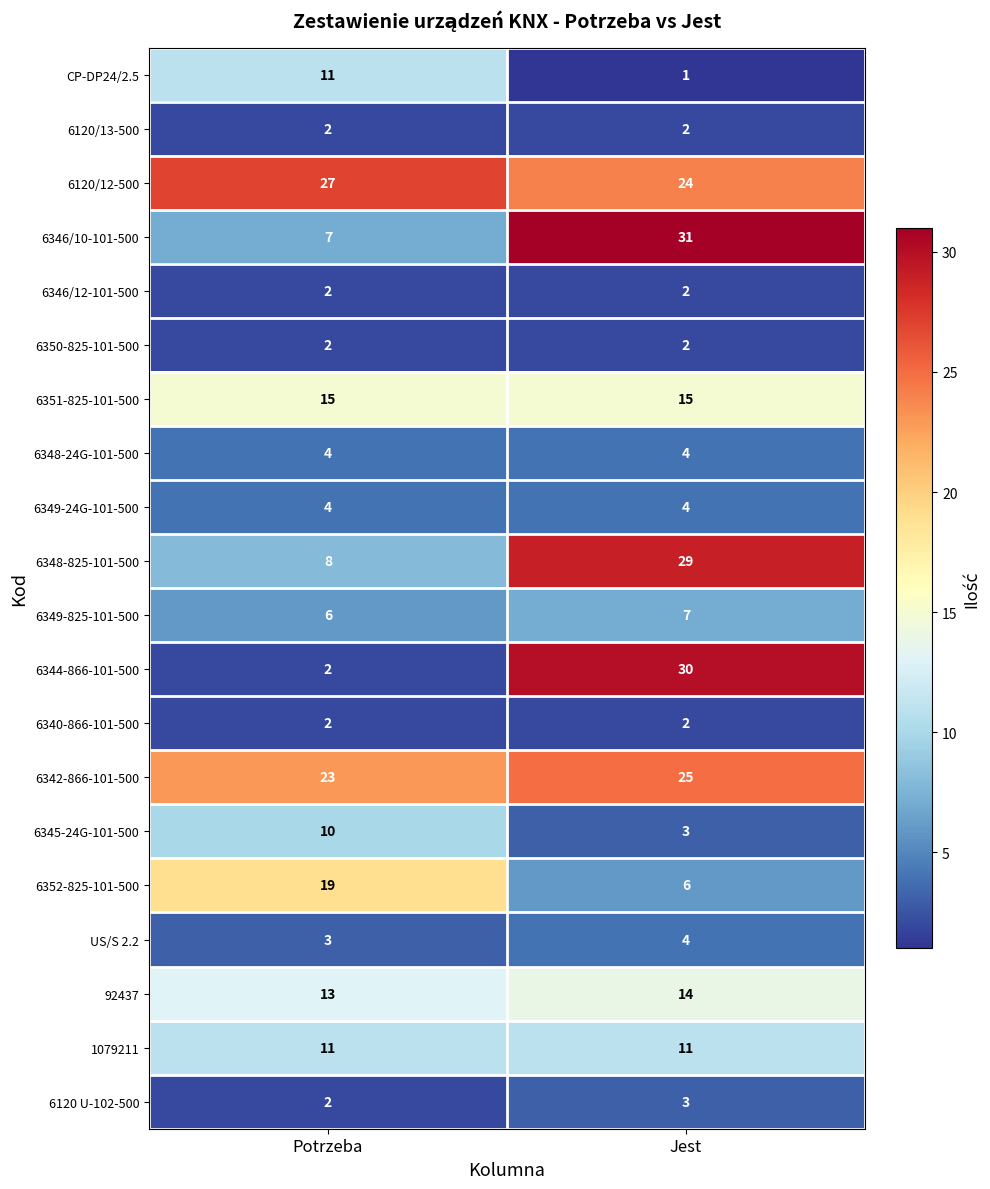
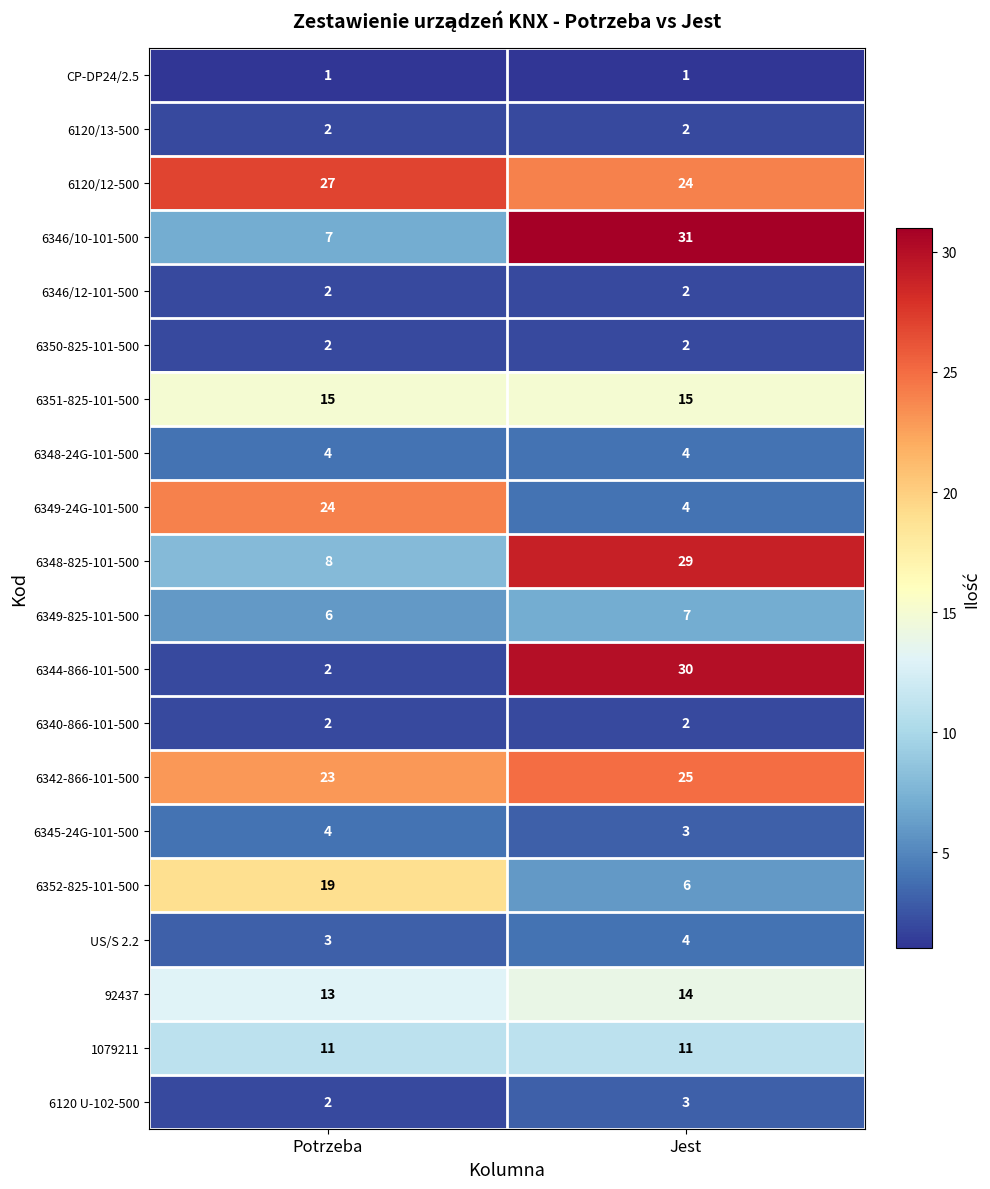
CP-DP24/2.5, Potrzeba: 11 -> 1
6349-24G-101-500, Potrzeba: 4 -> 24
6345-24G-101-500, Potrzeba: 10 -> 4
